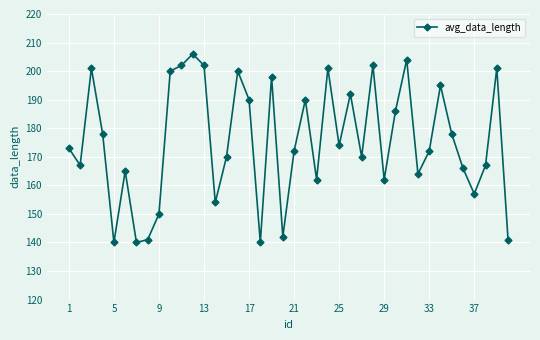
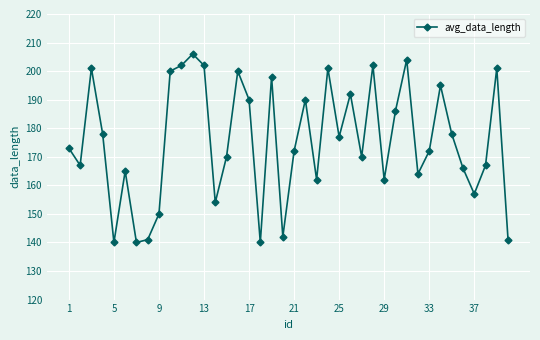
25: 174 -> 177
